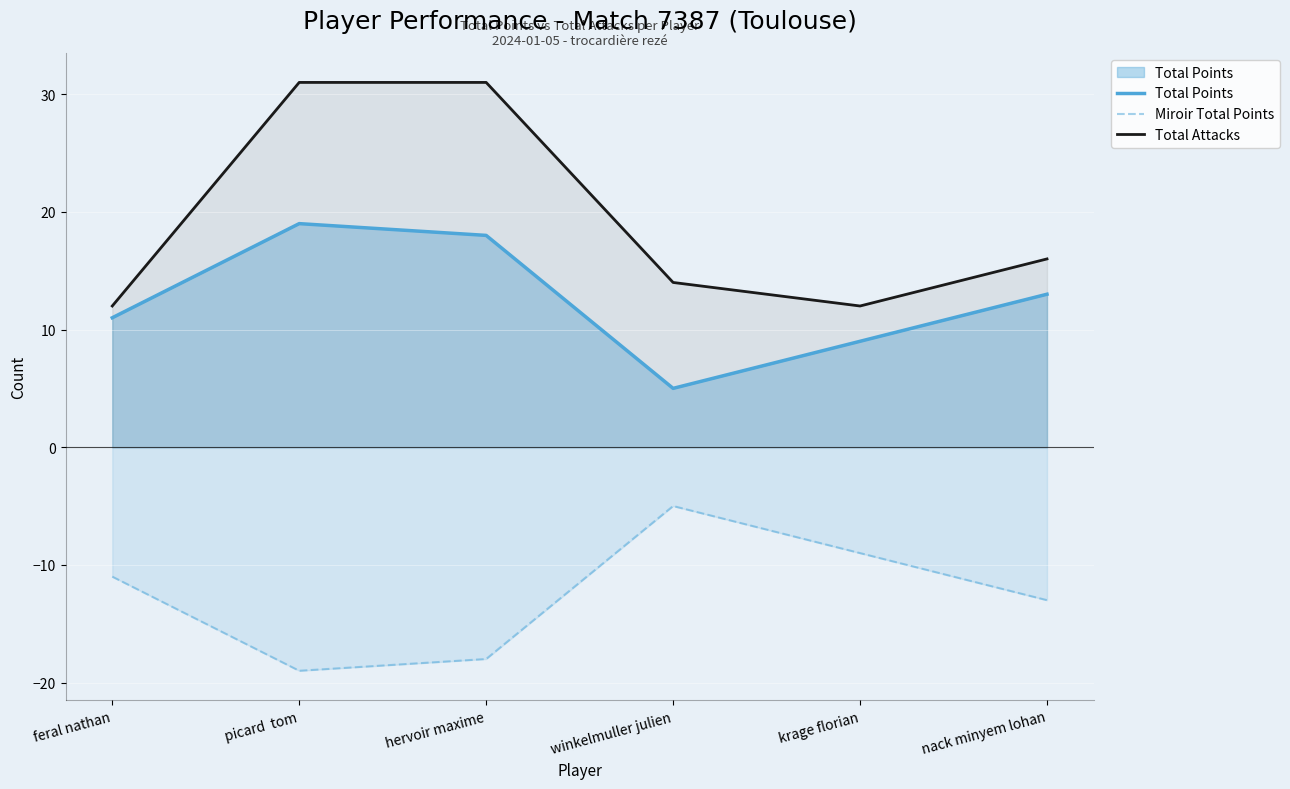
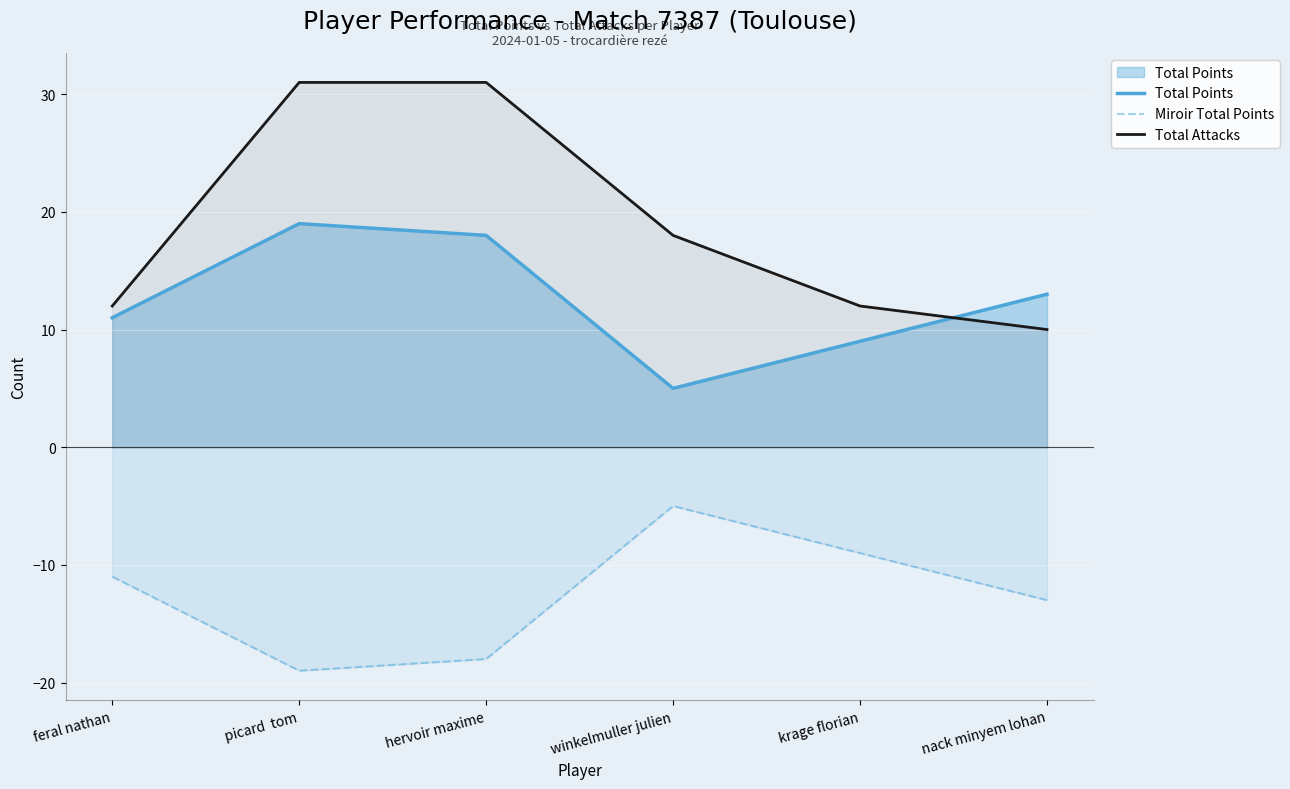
Total Attacks, winkelmuller julien: 14 -> 18
Total Attacks, nack minyem lohan: 16 -> 10
